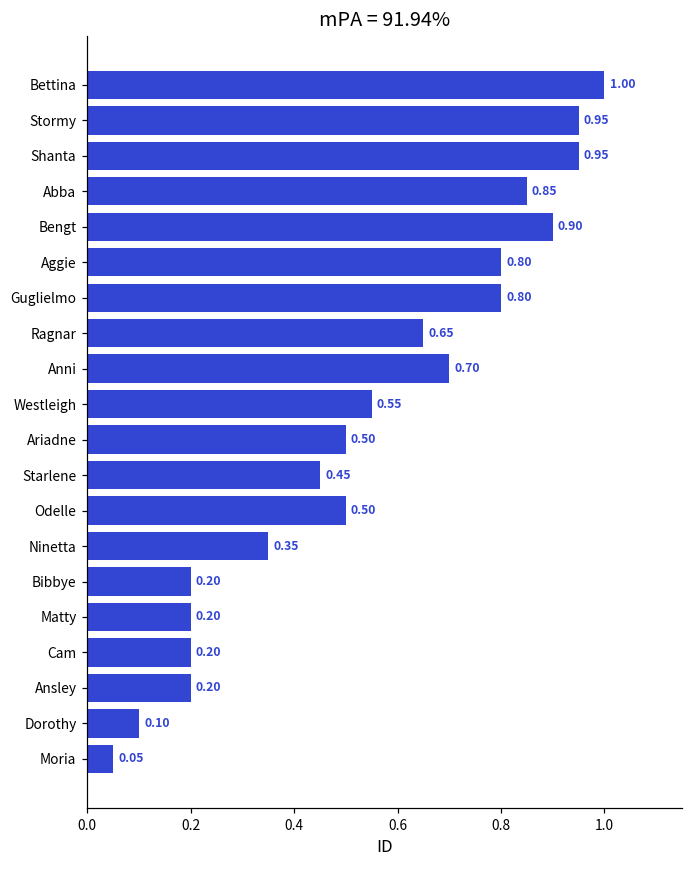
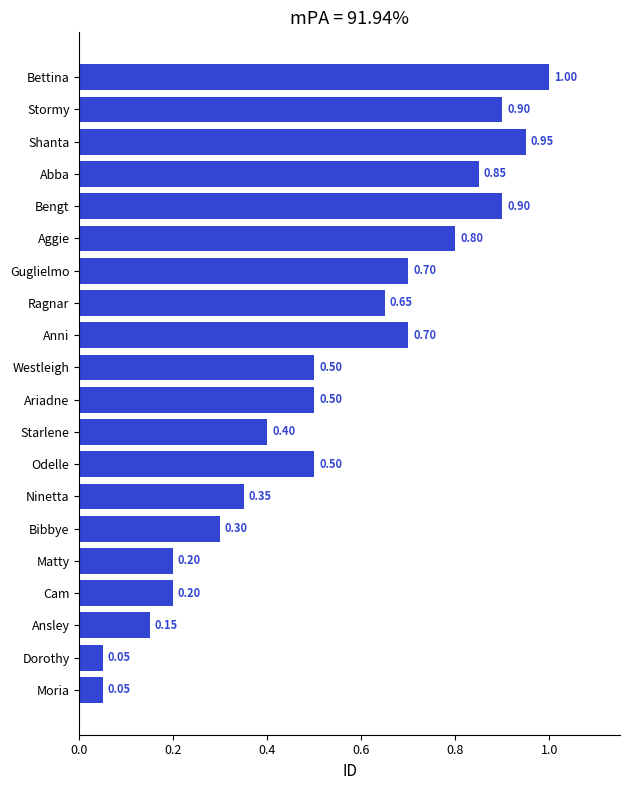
Stormy: 0.95 -> 0.90
Guglielmo: 0.80 -> 0.70
Westleigh: 0.55 -> 0.50
Starlene: 0.45 -> 0.40
Bibbye: 0.20 -> 0.30
Ansley: 0.20 -> 0.15
Dorothy: 0.10 -> 0.05
